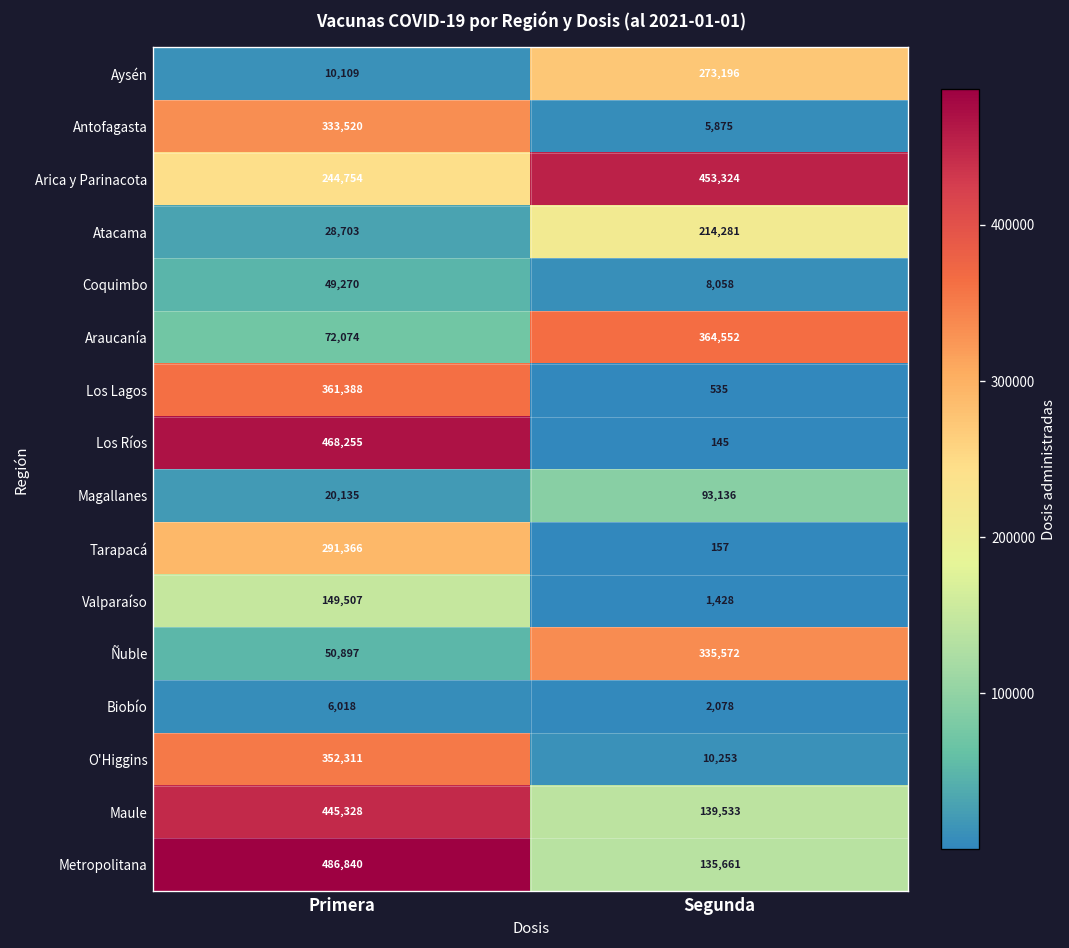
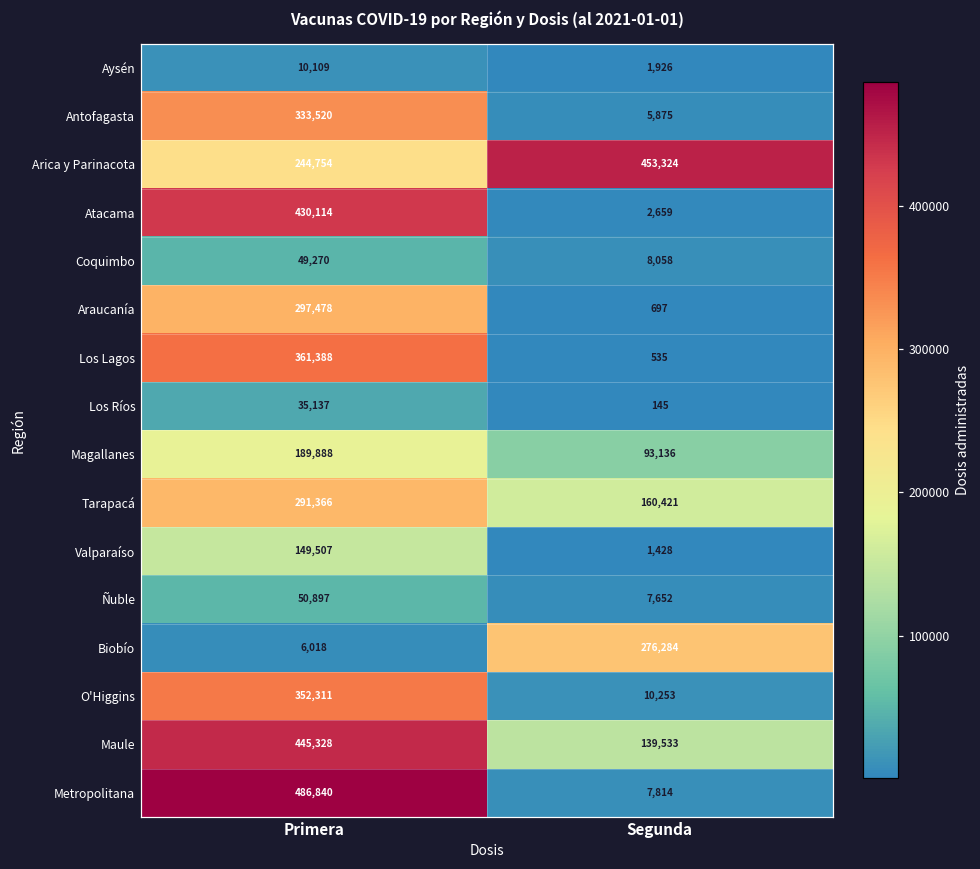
Aysén, Segunda: 273,196 -> 1,926
Atacama, Primera: 28,703 -> 430,114
Atacama, Segunda: 214,281 -> 2,659
Araucanía, Primera: 72,074 -> 297,478
Araucanía, Segunda: 364,552 -> 697
Los Ríos, Primera: 468,255 -> 35,137
Magallanes, Primera: 20,135 -> 189,888
Tarapacá, Segunda: 157 -> 160,421
Ñuble, Segunda: 335,572 -> 7,652
Biobío, Segunda: 2,078 -> 276,284
Metropolitana, Segunda: 135,661 -> 7,814
